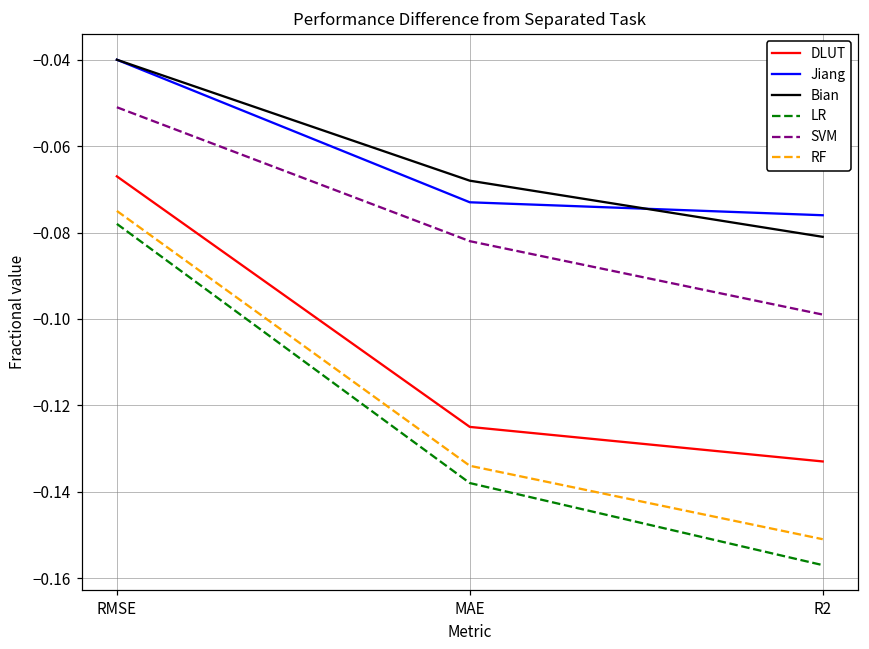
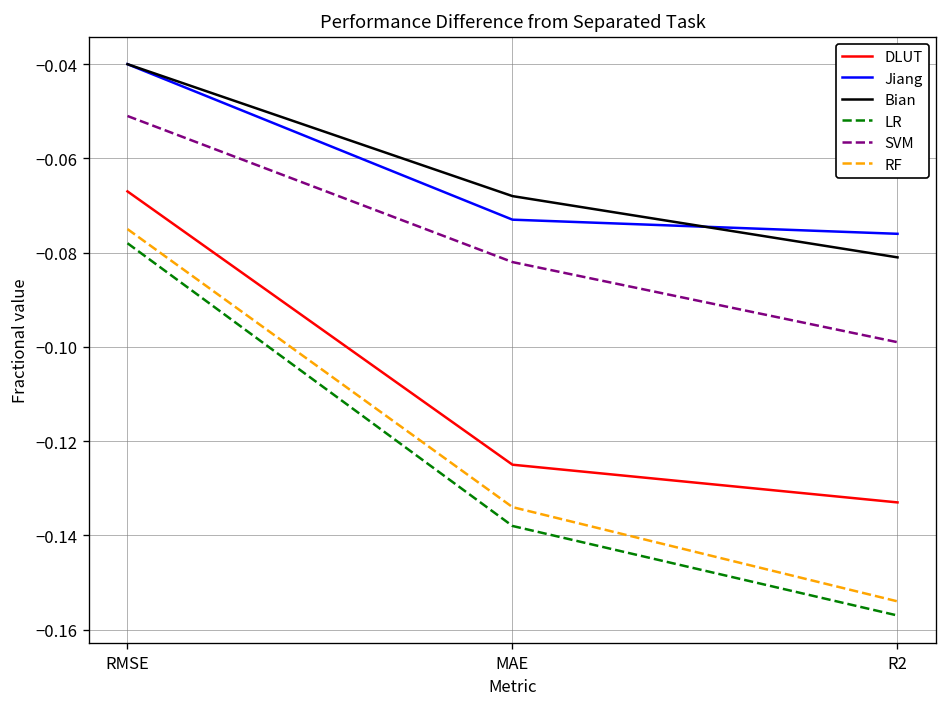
RF, R2: -0.151 -> -0.154
